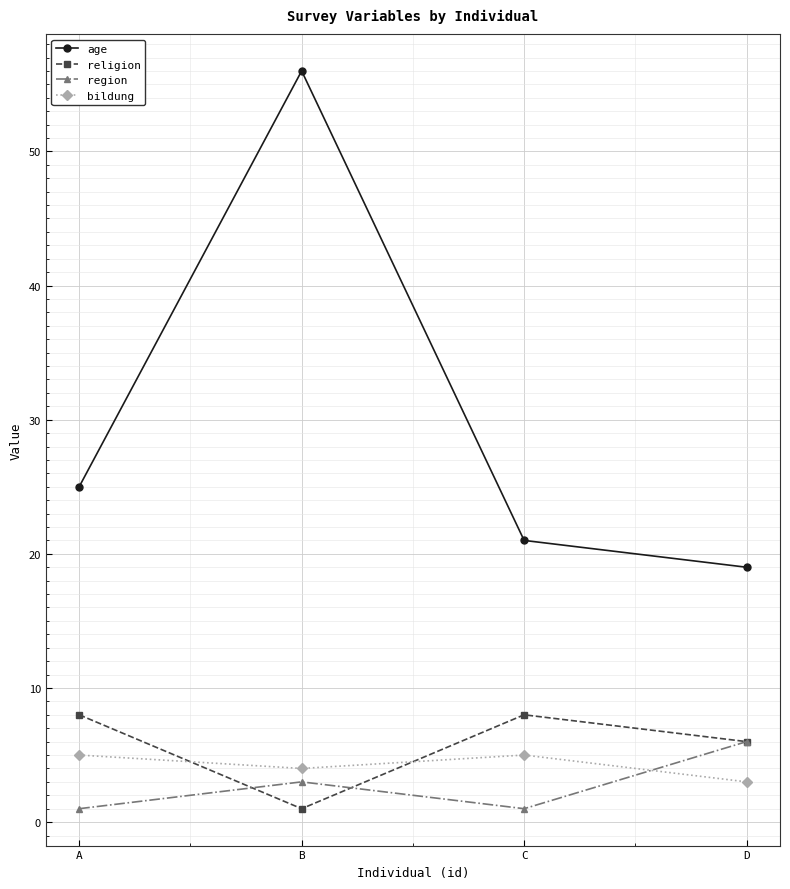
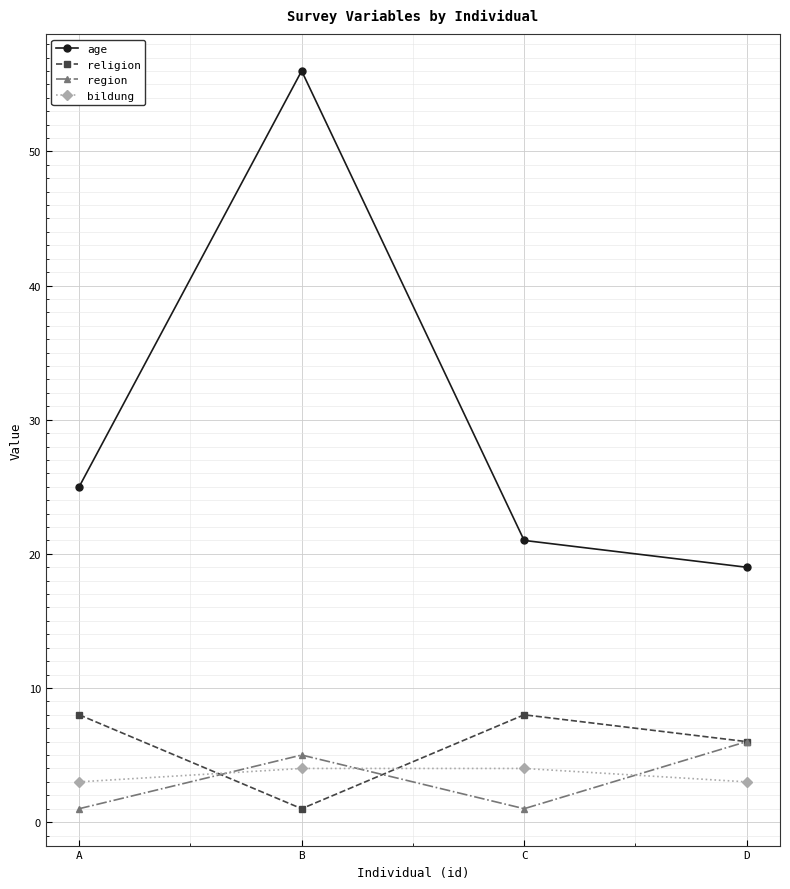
bildung, A: 5 -> 3
region, B: 3 -> 5
bildung, C: 5 -> 4
